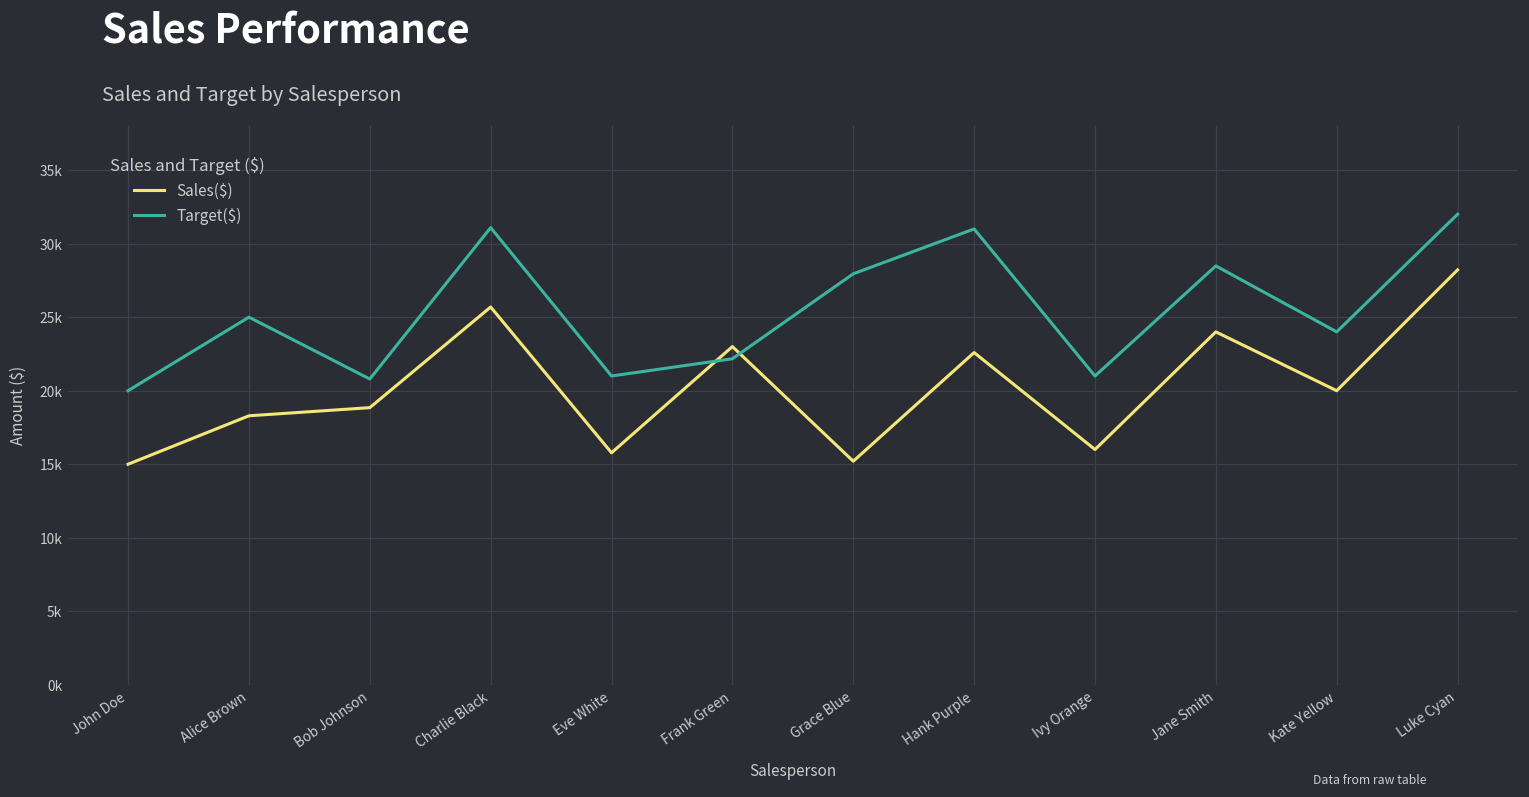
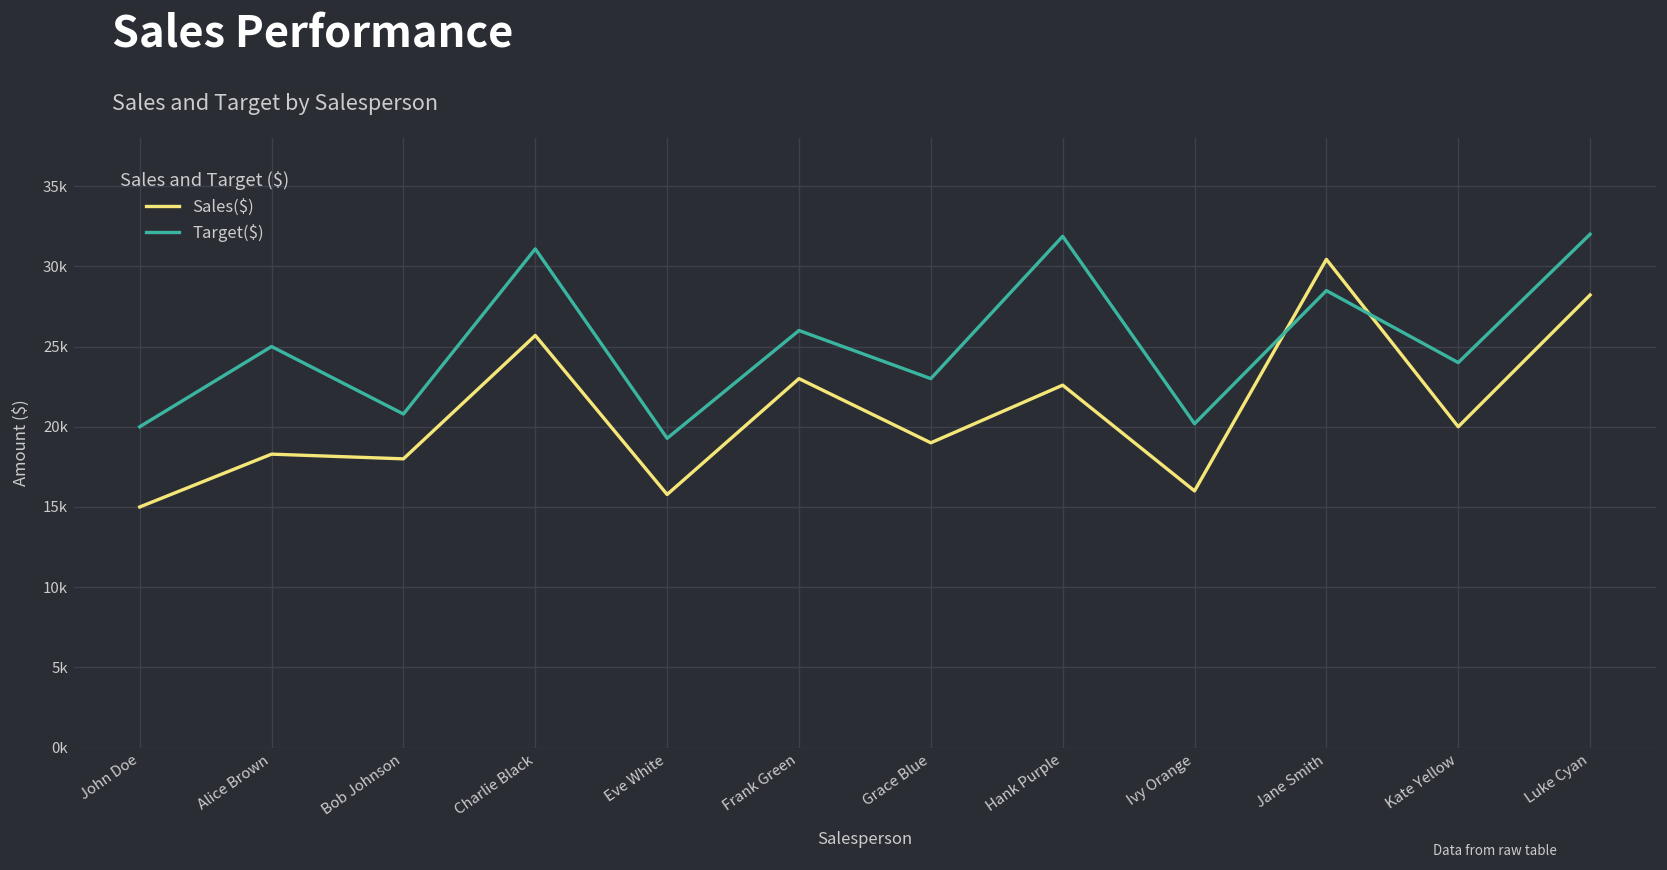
Sales($), Bob Johnson: 18800 -> 18000
Target($), Eve White: 21000 -> 19300
Target($), Frank Green: 22200 -> 26000
Sales($), Grace Blue: 15200 -> 19000
Target($), Grace Blue: 27900 -> 23000
Target($), Hank Purple: 31000 -> 31900
Target($), Ivy Orange: 21000 -> 20200
Sales($), Jane Smith: 24000 -> 30400
